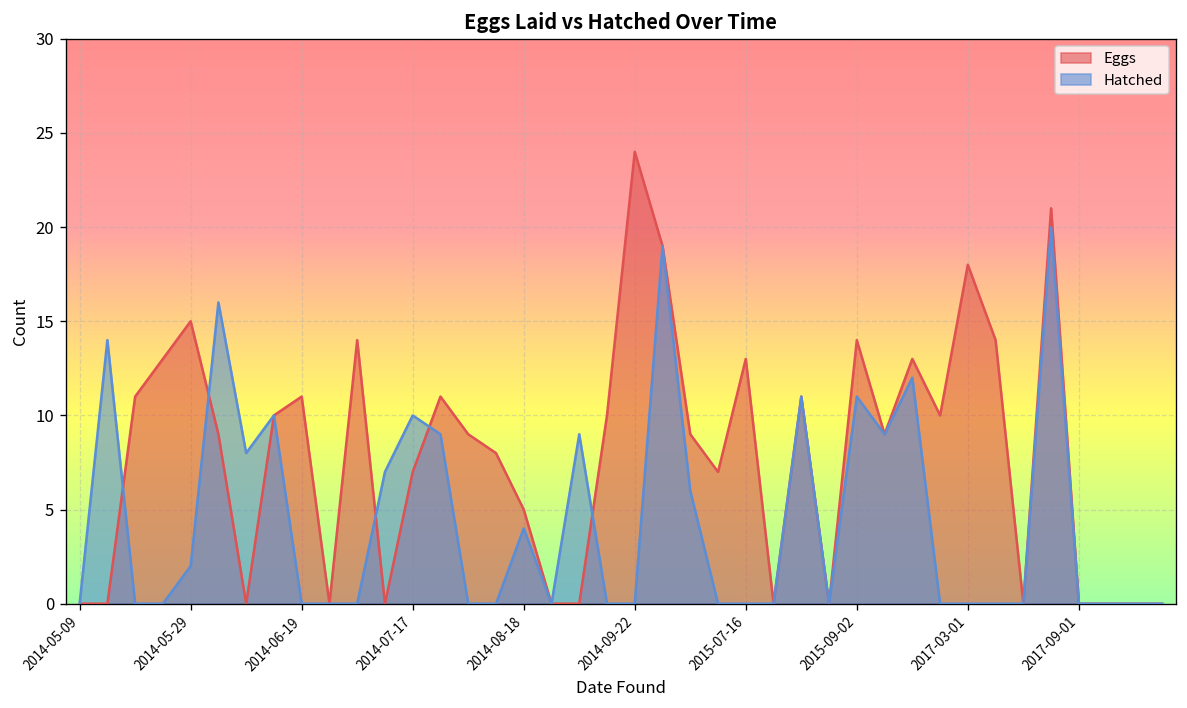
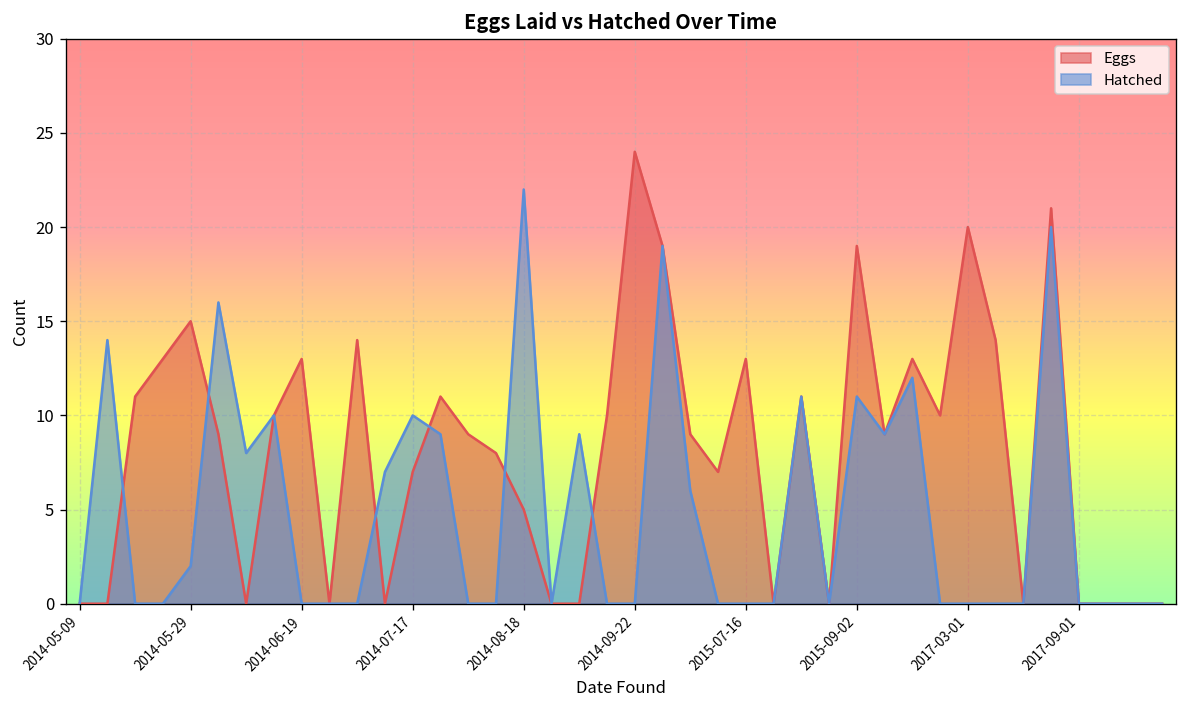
Eggs, 2014-06-19: 11 -> 13
Hatched, 2014-08-18: 4 -> 22
Eggs, 2015-09-02: 14 -> 19
Eggs, 2017-03-01: 18 -> 20
